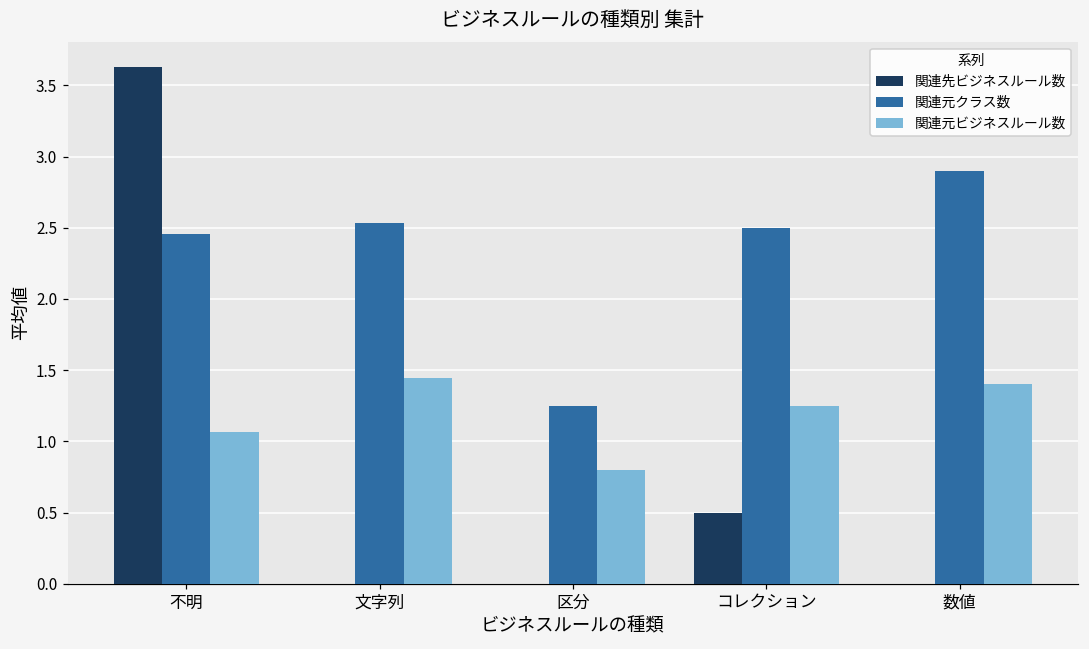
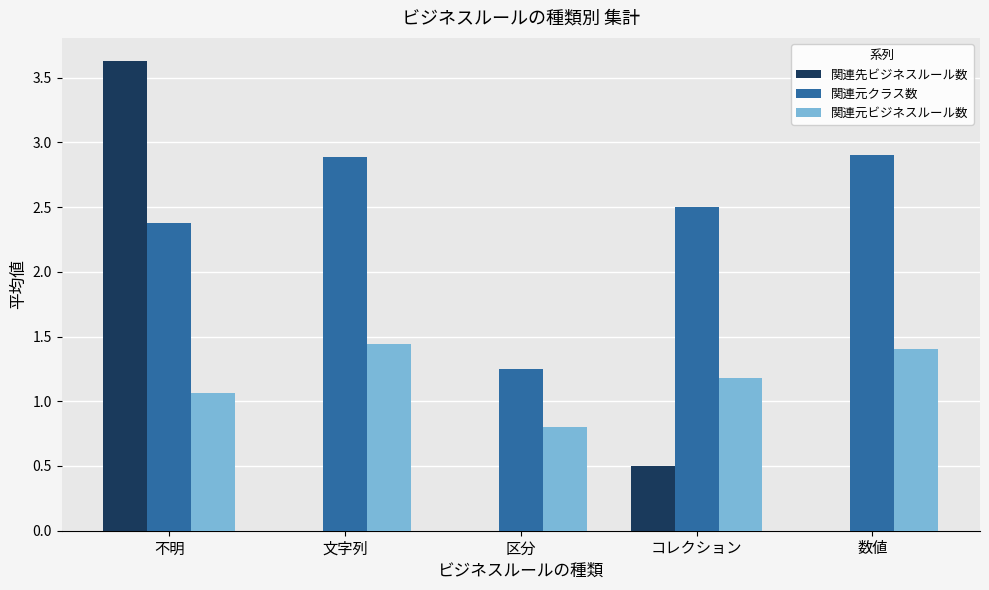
関連元クラス数, 不明: 2.46 -> 2.38
関連元クラス数, 文字列: 2.53 -> 2.89
関連元ビジネスルール数, コレクション: 1.25 -> 1.18
